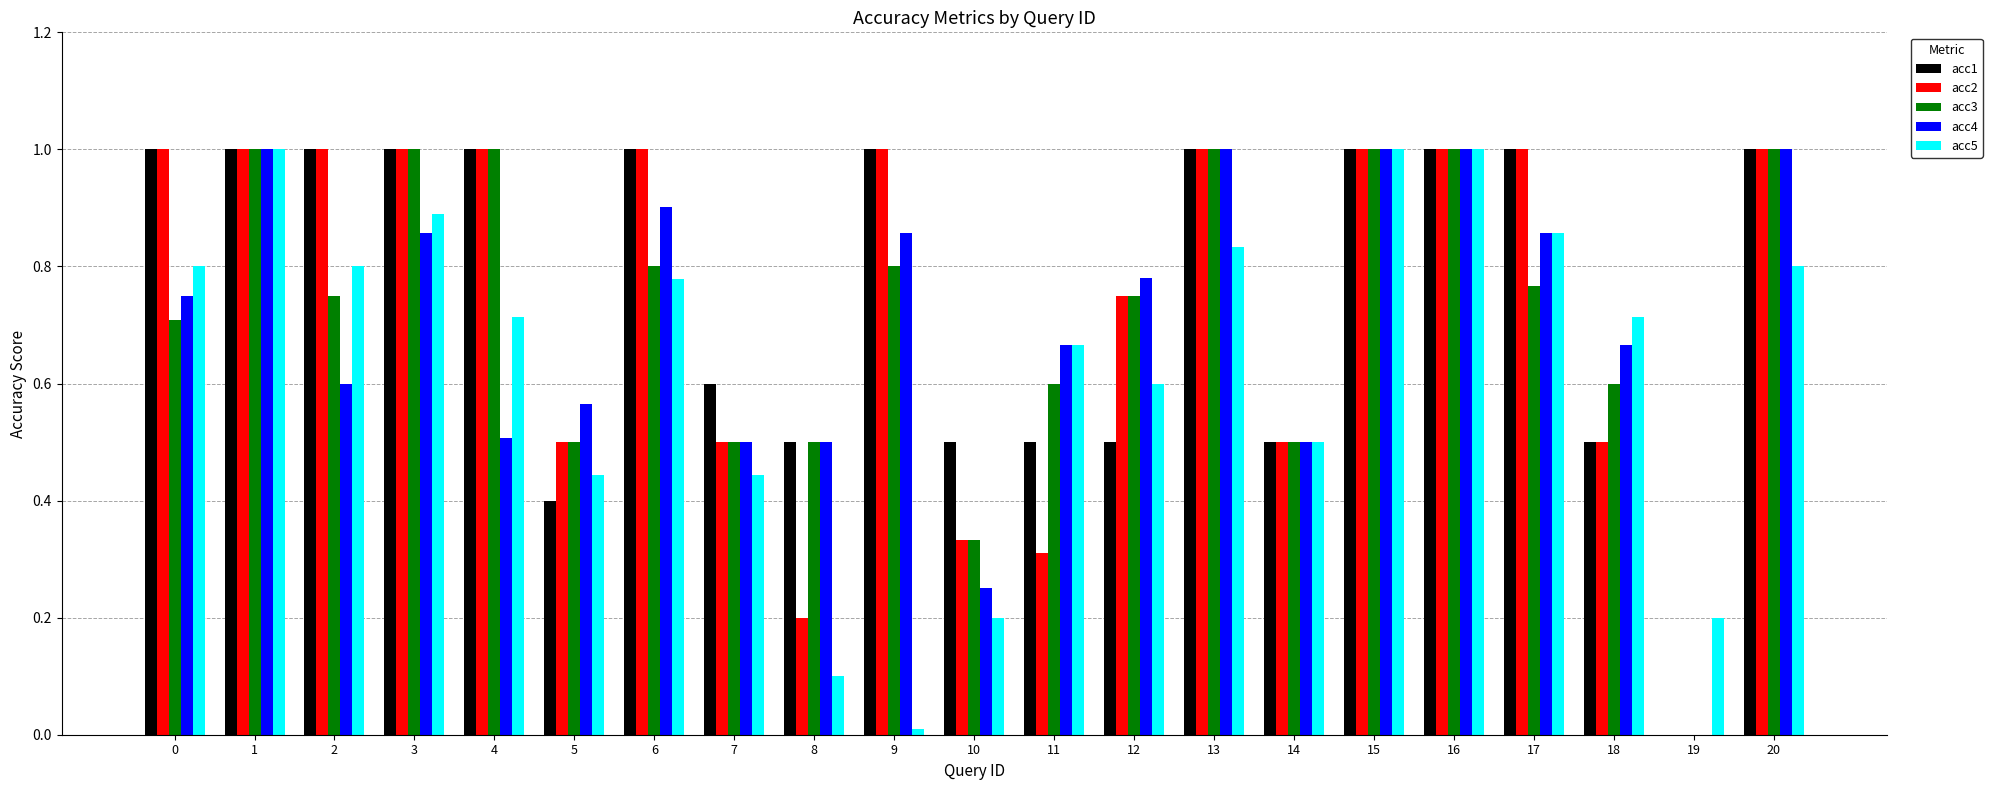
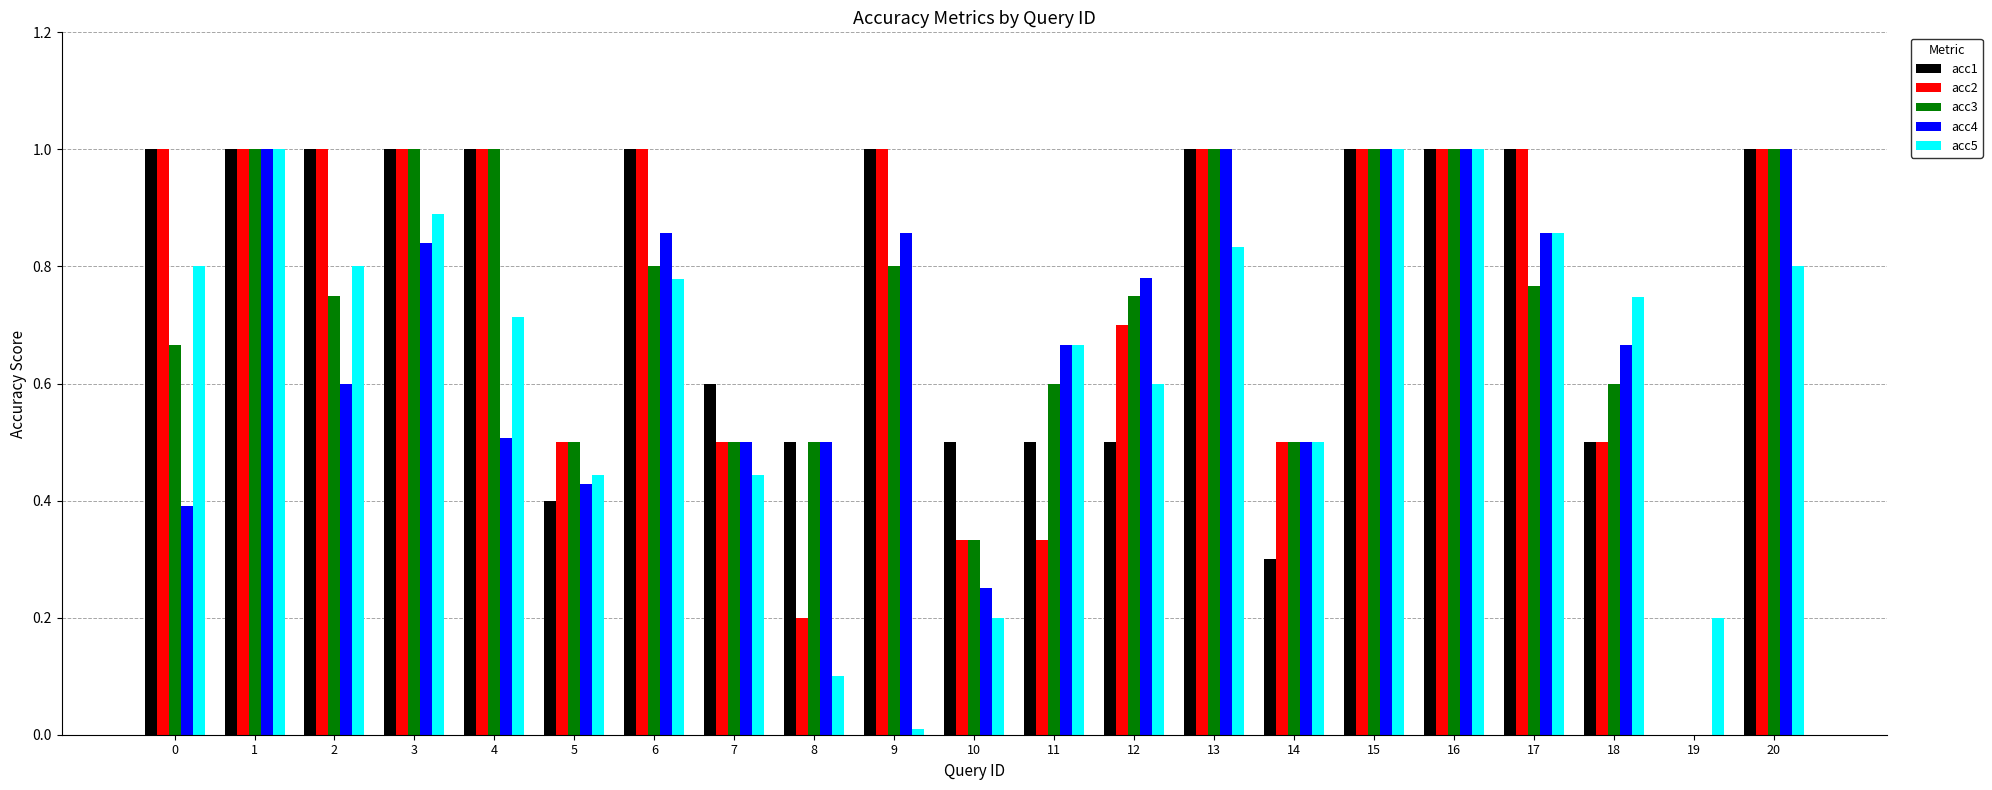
acc3, 0: 0.71 -> 0.67
acc4, 0: 0.75 -> 0.39
acc4, 3: 0.86 -> 0.84
acc4, 5: 0.56 -> 0.43
acc4, 6: 0.90 -> 0.86
acc2, 11: 0.31 -> 0.33
acc2, 12: 0.75 -> 0.70
acc1, 14: 0.5 -> 0.3
acc5, 18: 0.71 -> 0.75
